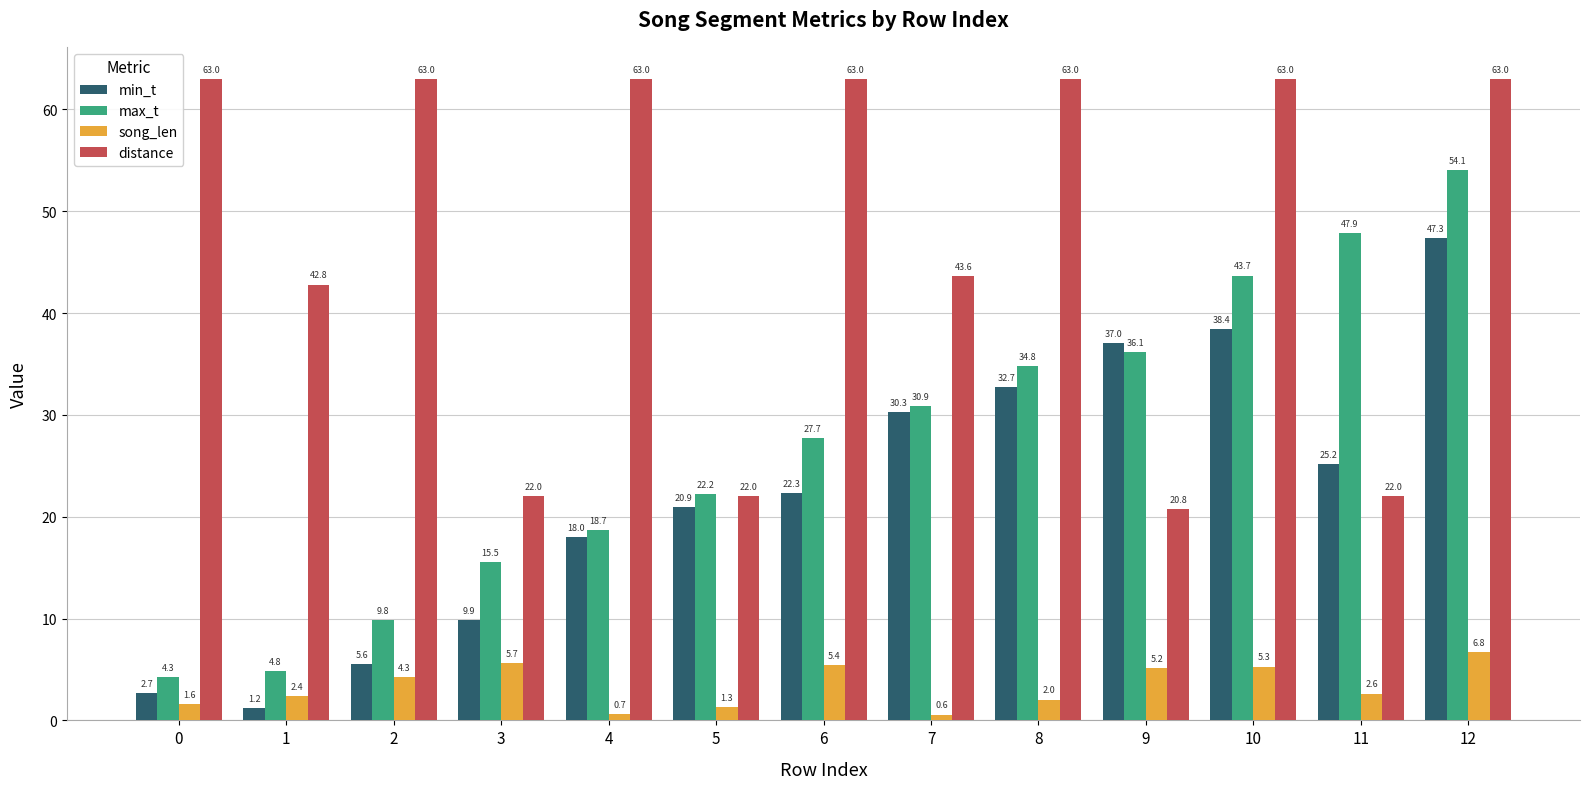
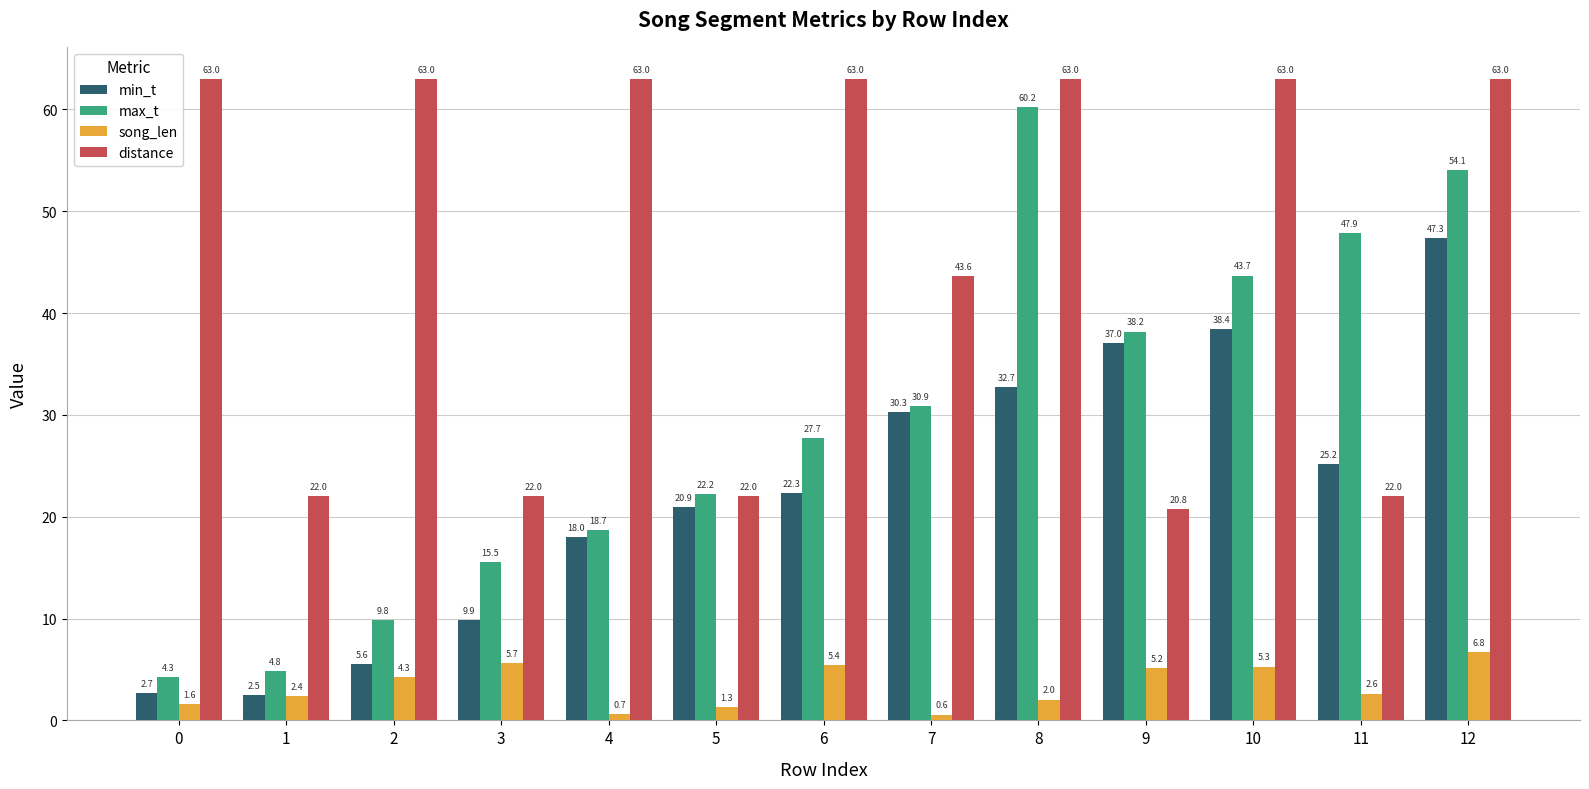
min_t, 1: 1.2 -> 2.5
distance, 1: 42.8 -> 22.0
max_t, 8: 34.8 -> 60.2
max_t, 9: 36.1 -> 38.2
